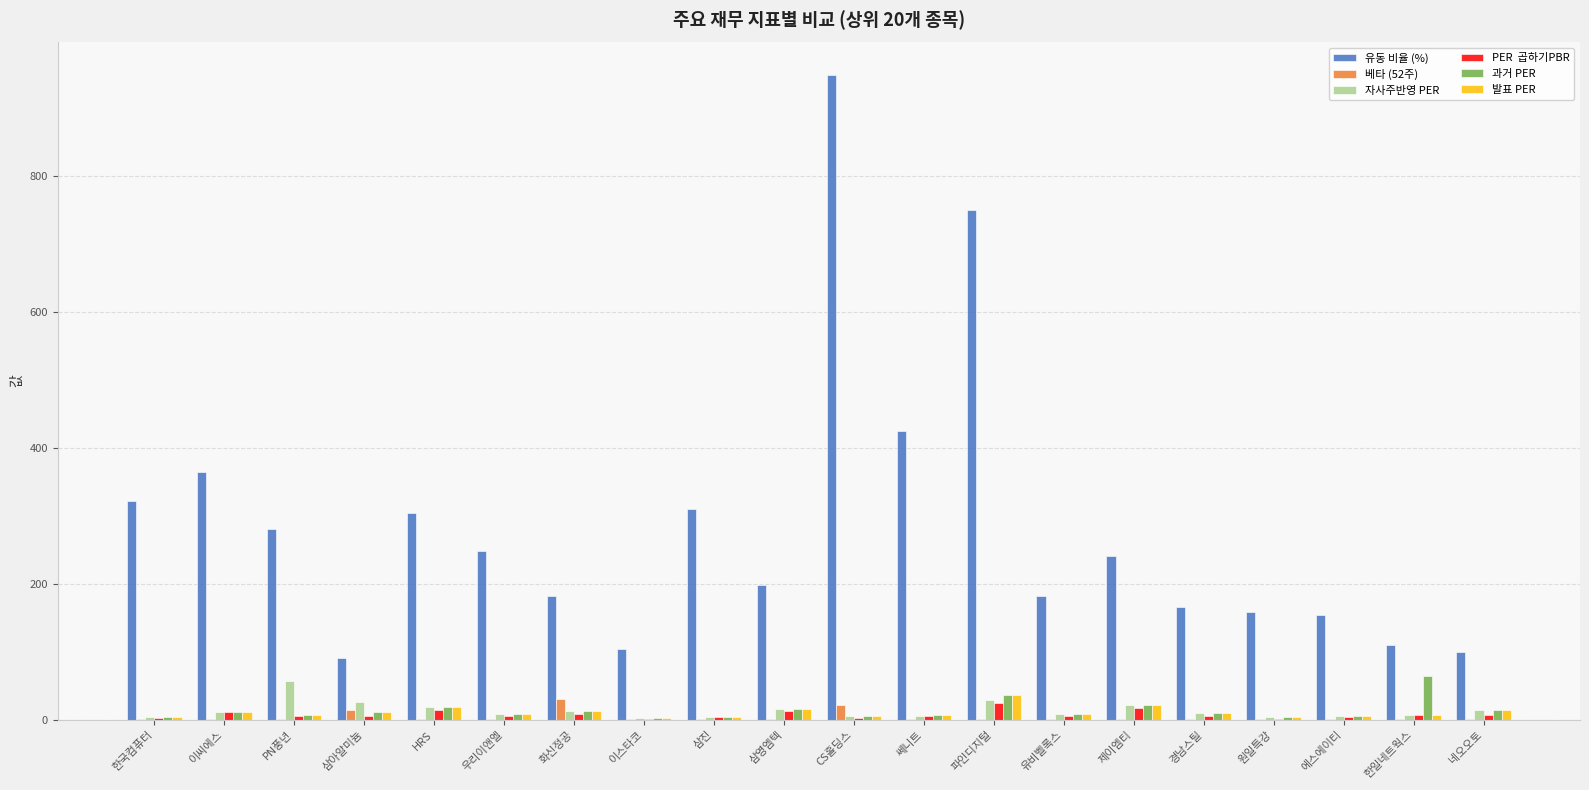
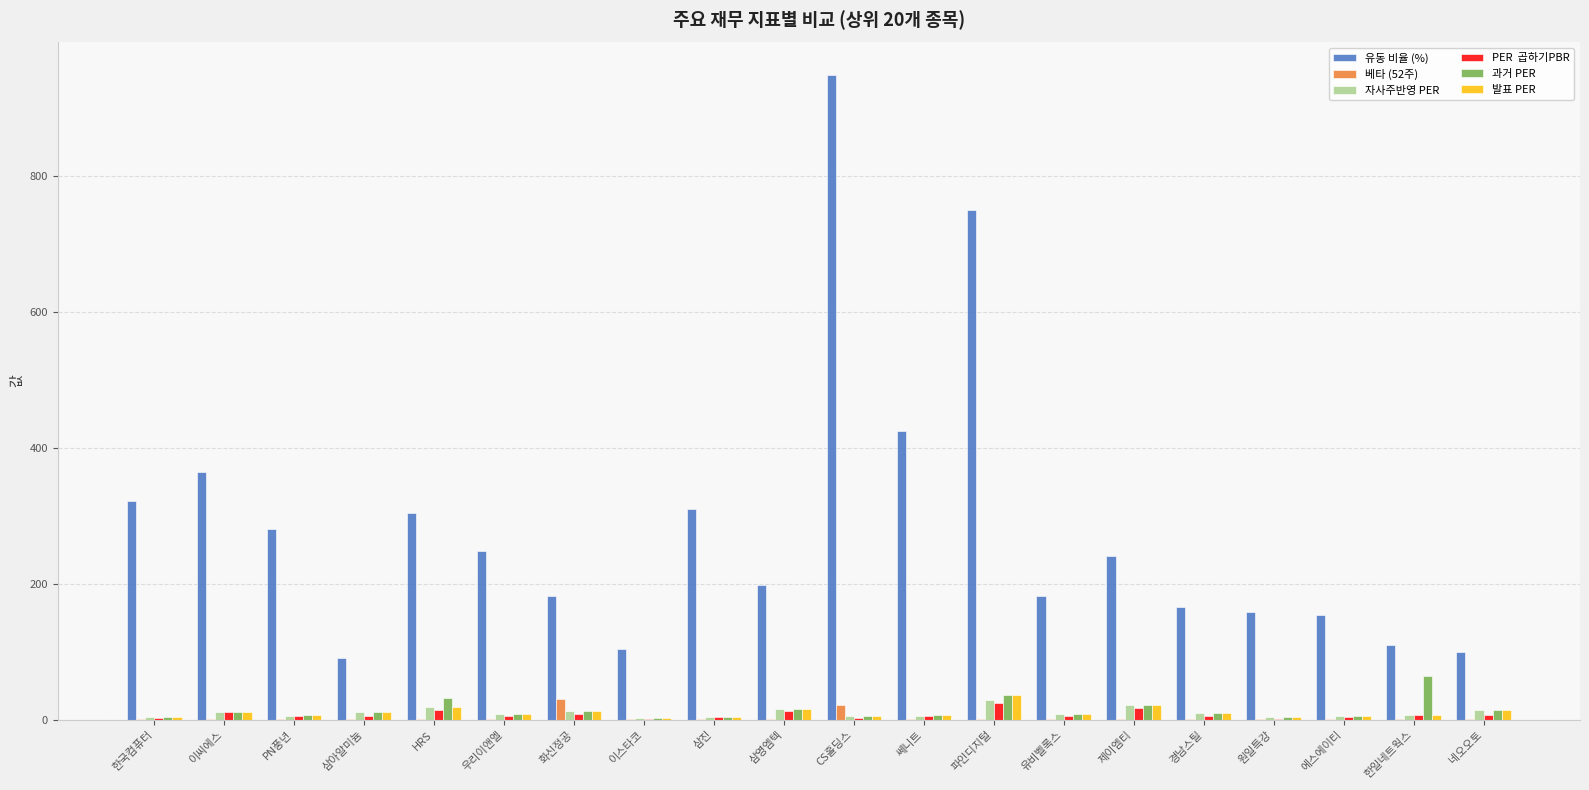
자사주반영 PER, PN풍년: 60 -> 10
베타 (52주), 삼아알미늄: 10 -> 0
자사주반영 PER, 삼아알미늄: 30 -> 10
과거 PER, HRS: 20 -> 30
